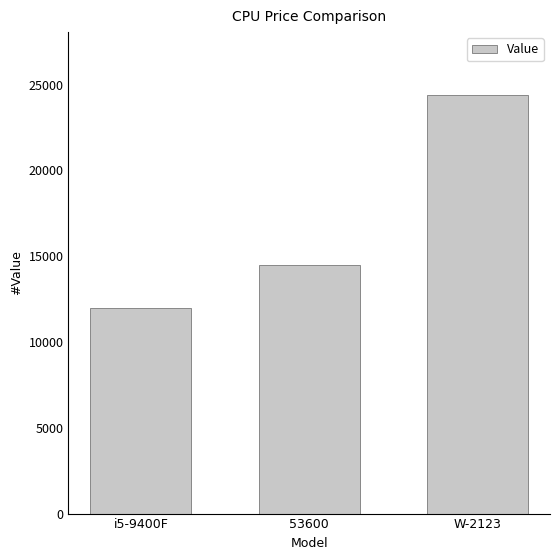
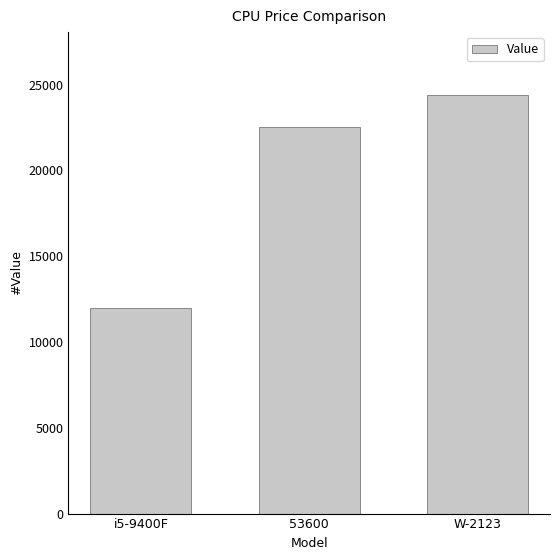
53600: 14500 -> 22500
